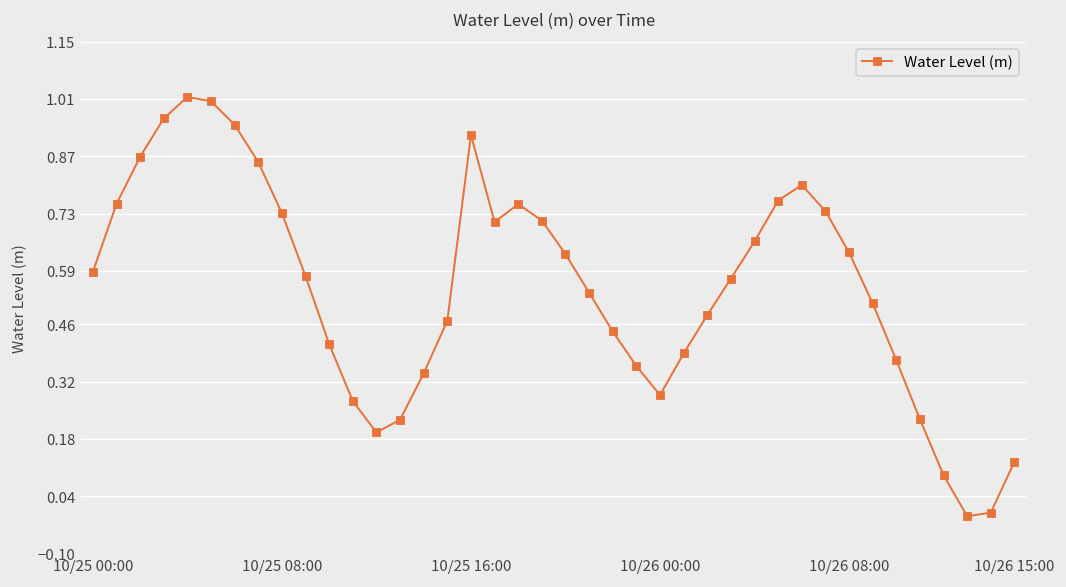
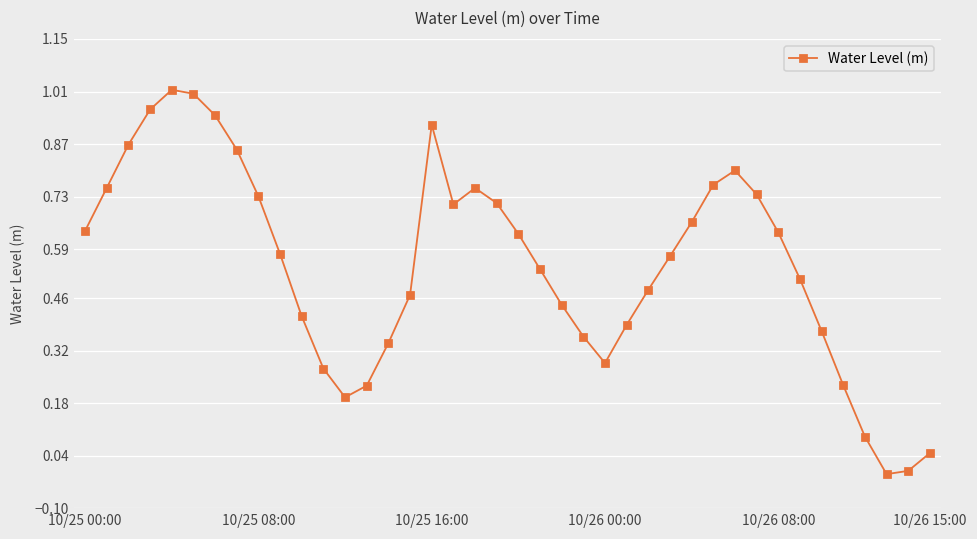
10/25 00:00: 0.59 -> 0.64
10/26 15:00: 0.12 -> 0.05
